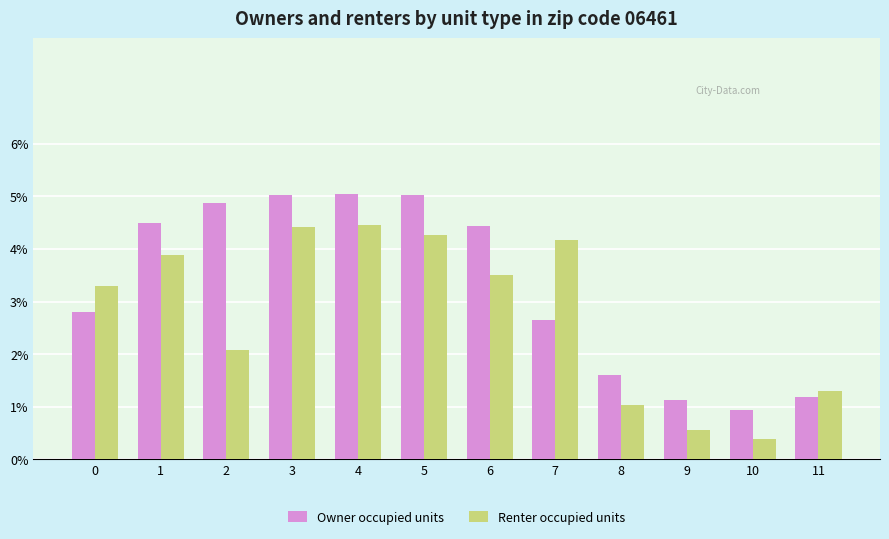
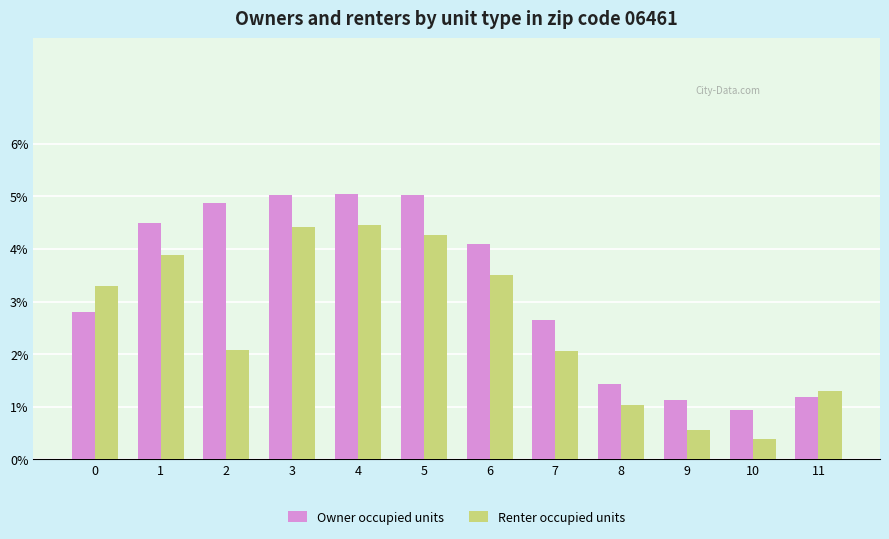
Owner occupied units, 6: 4.4% -> 4.1%
Renter occupied units, 7: 4.2% -> 2.1%
Owner occupied units, 8: 1.6% -> 1.4%
